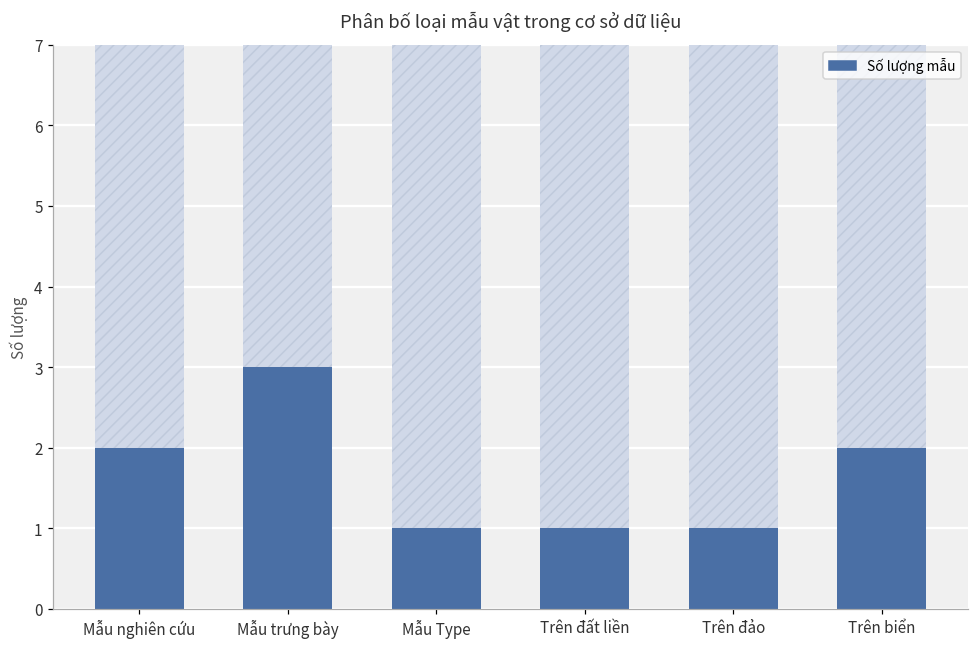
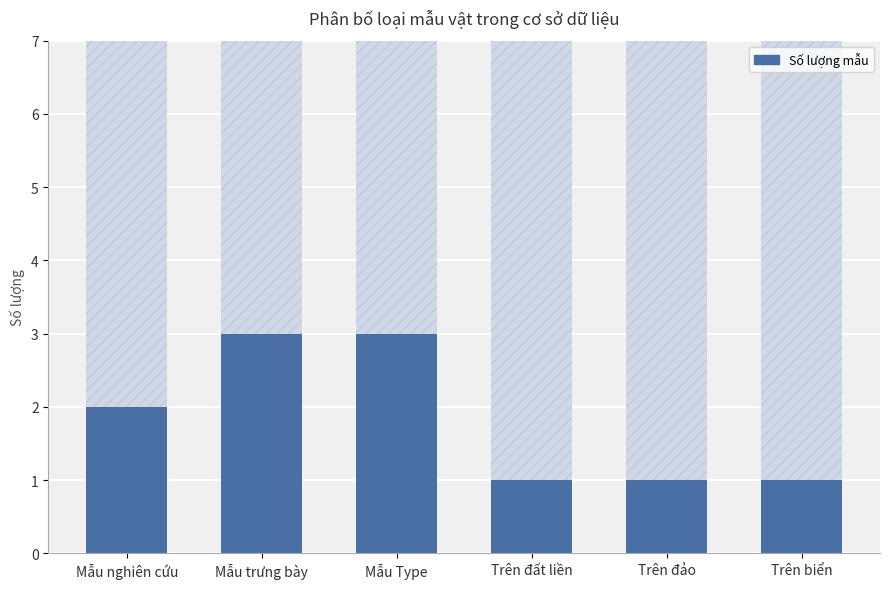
Số lượng mẫu, Mẫu Type: 1 -> 3
Số lượng mẫu, Trên biển: 2 -> 1
